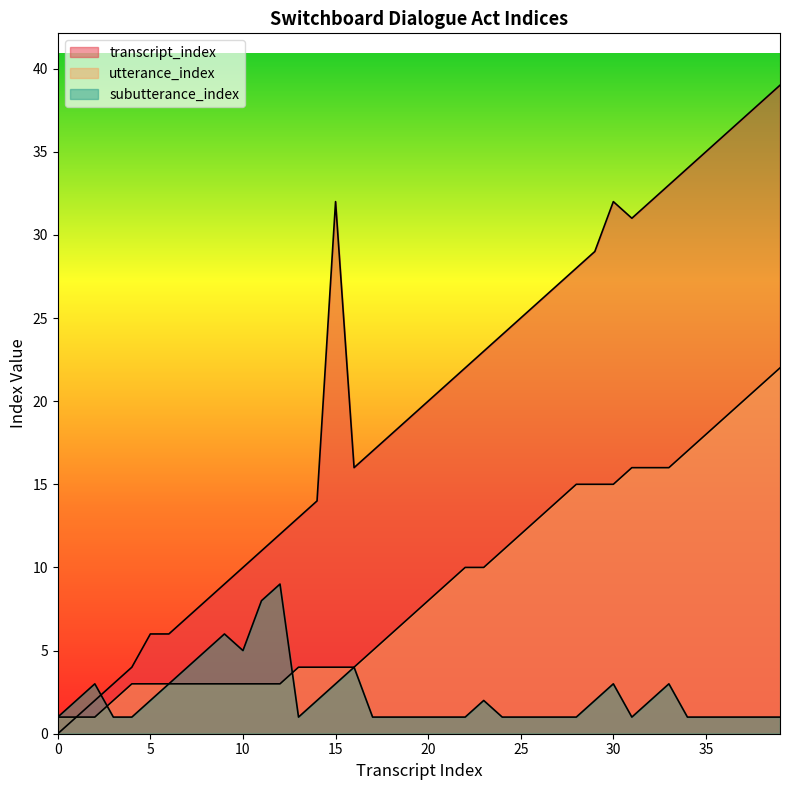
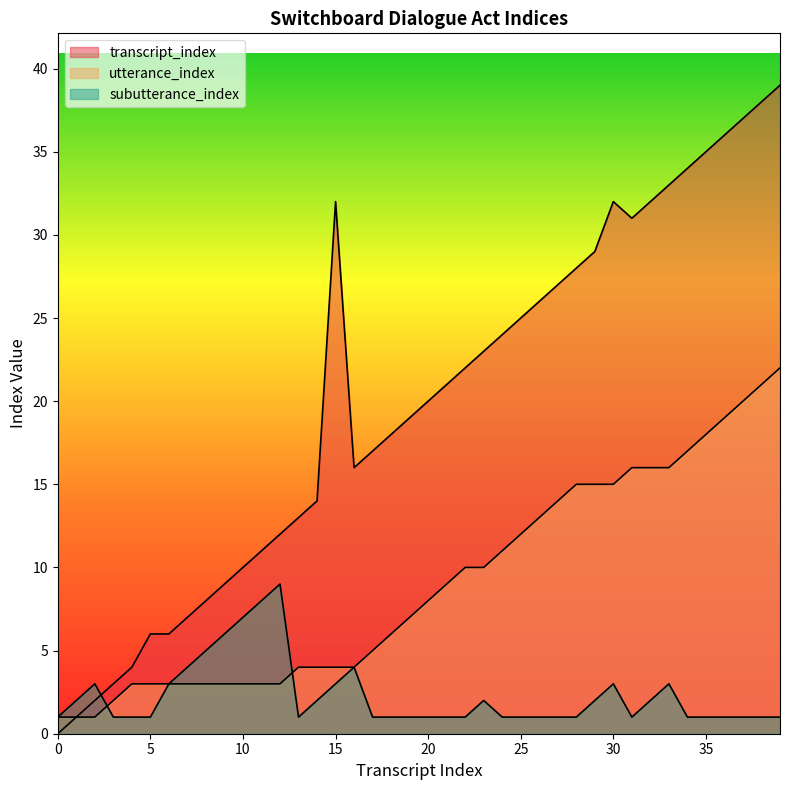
subutterance_index, 5: 2 -> 1
subutterance_index, 10: 5 -> 7
